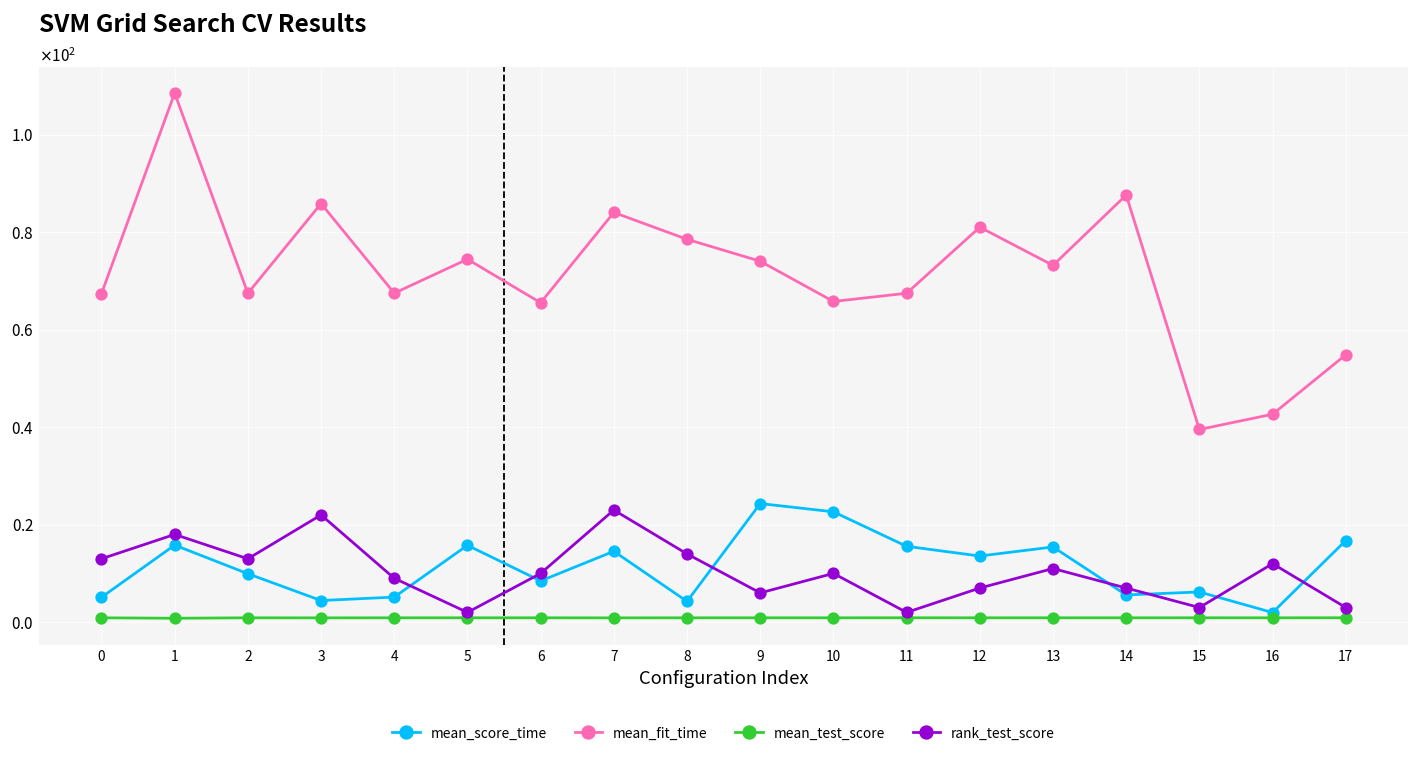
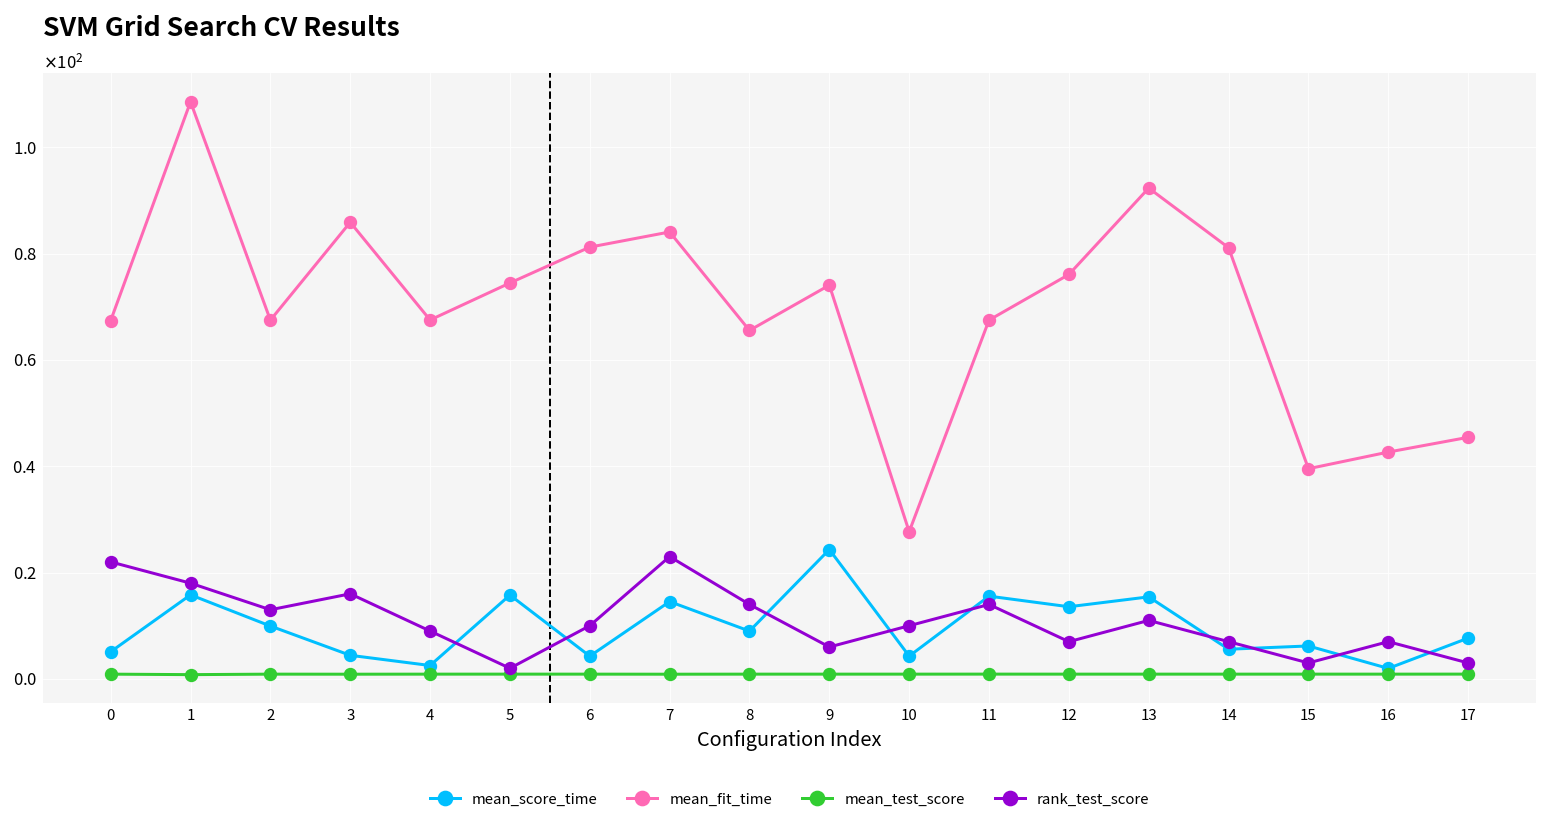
rank_test_score, 0: 13 -> 22
rank_test_score, 3: 22 -> 16
mean_score_time, 4: 5 -> 3
mean_score_time, 6: 8 -> 4
mean_fit_time, 6: 66 -> 81
mean_score_time, 8: 4 -> 9
mean_fit_time, 8: 79 -> 66
mean_score_time, 10: 23 -> 4
mean_fit_time, 10: 66 -> 28
rank_test_score, 11: 2 -> 14
mean_fit_time, 12: 81 -> 76
mean_fit_time, 13: 73 -> 92
mean_fit_time, 14: 88 -> 81
rank_test_score, 16: 12 -> 7
mean_score_time, 17: 17 -> 8
mean_fit_time, 17: 55 -> 45
